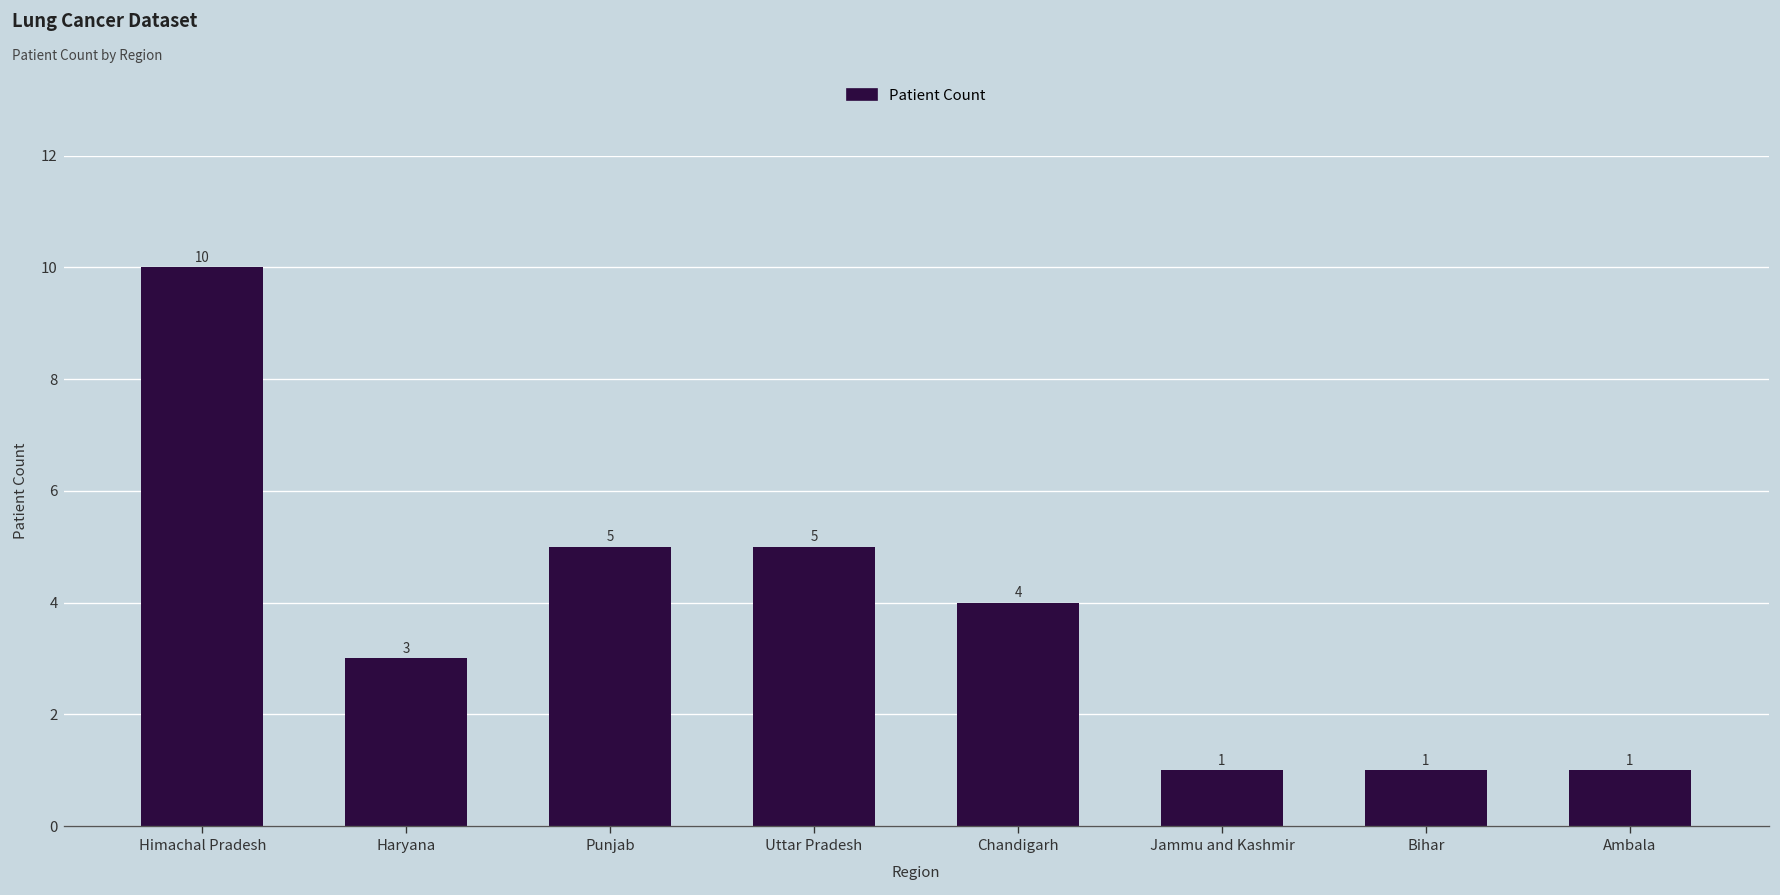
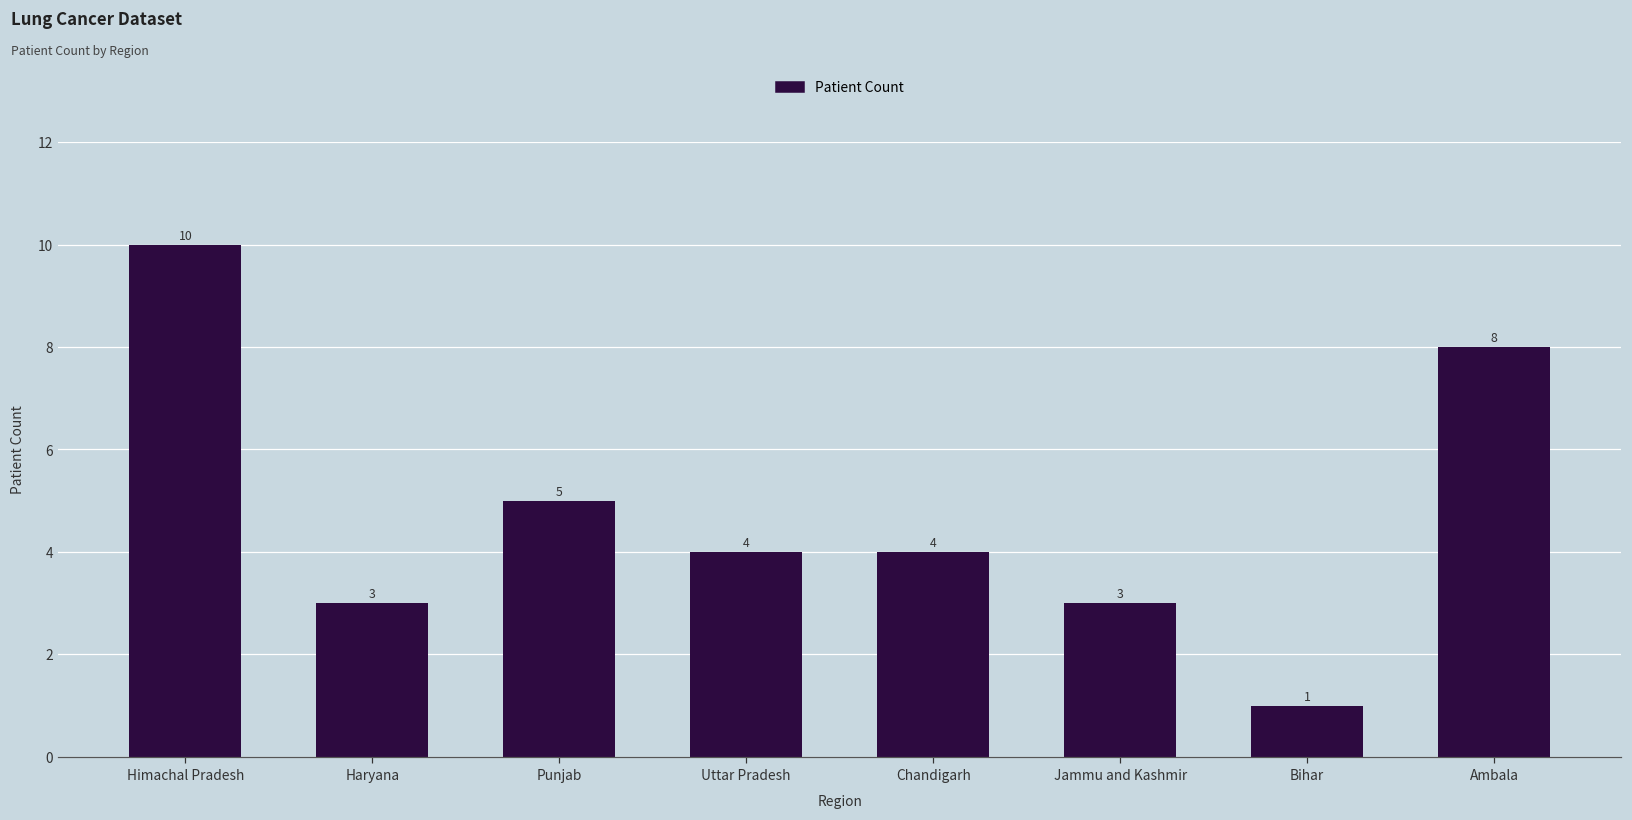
Uttar Pradesh: 5 -> 4
Jammu and Kashmir: 1 -> 3
Ambala: 1 -> 8
